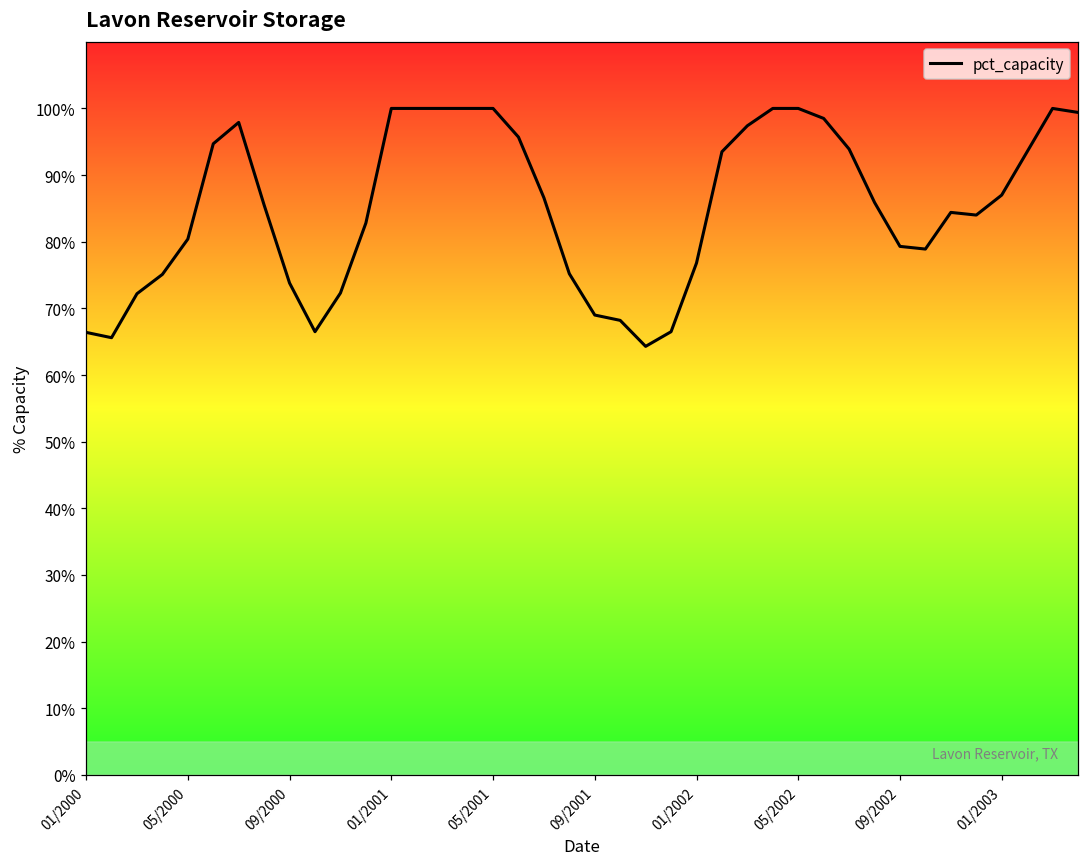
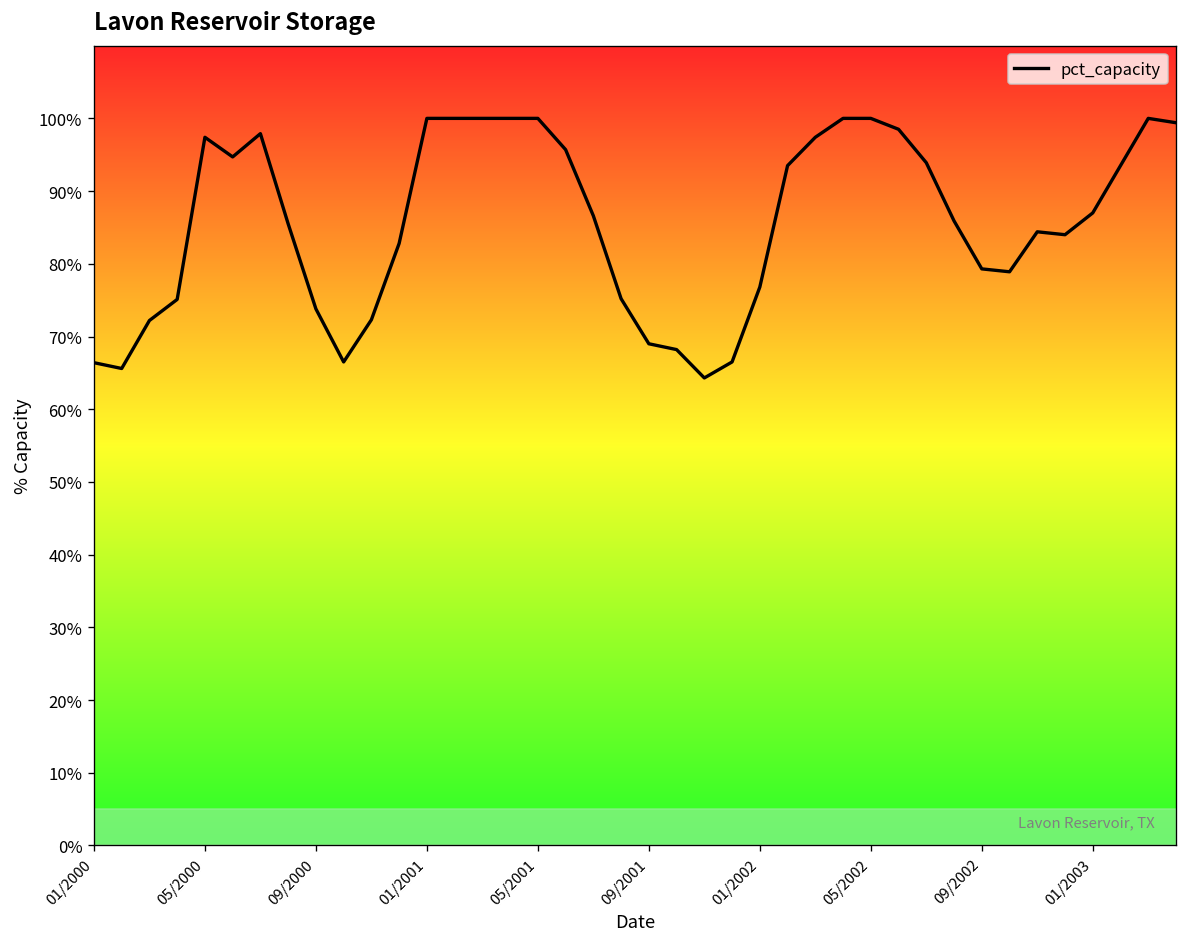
05/2000: 80% -> 97%
